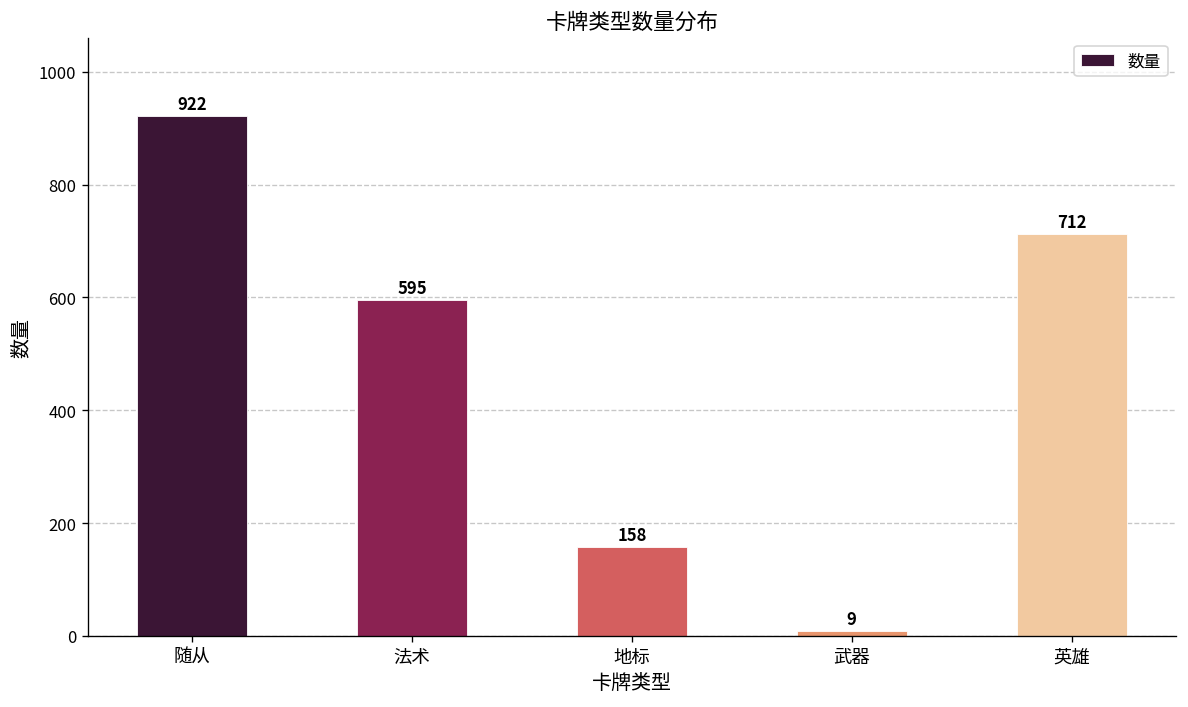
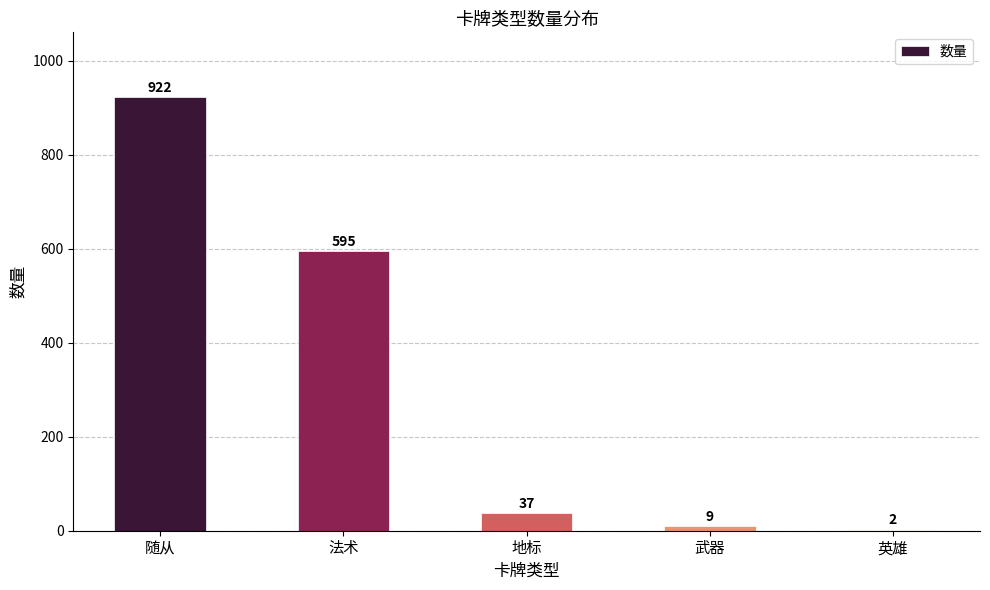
地标: 158 -> 37
英雄: 712 -> 2
